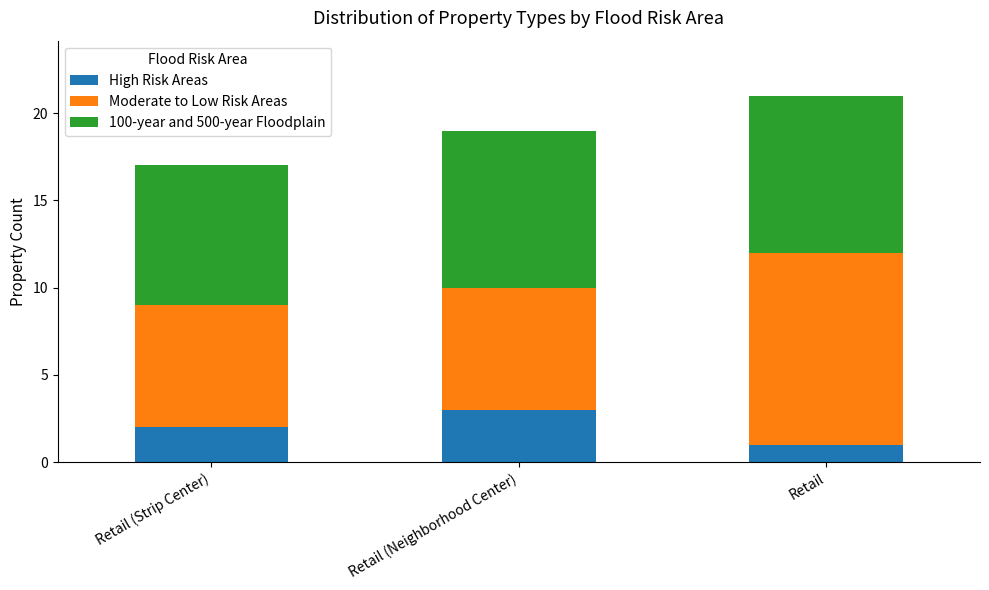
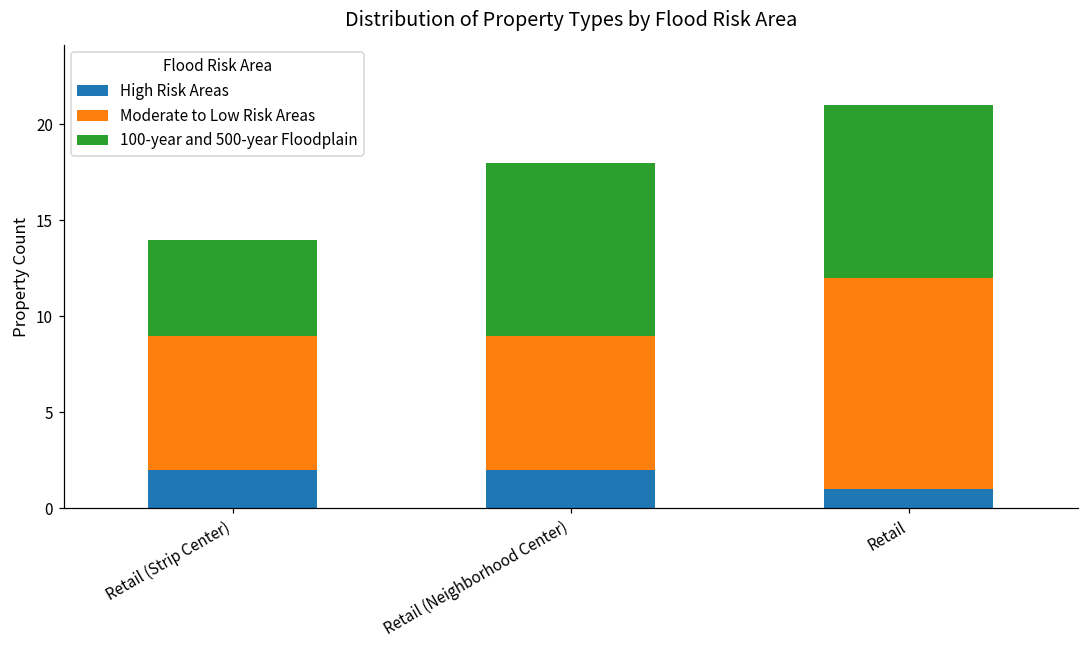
100-year and 500-year Floodplain, Retail (Strip Center): 8 -> 5
High Risk Areas, Retail (Neighborhood Center): 3 -> 2
